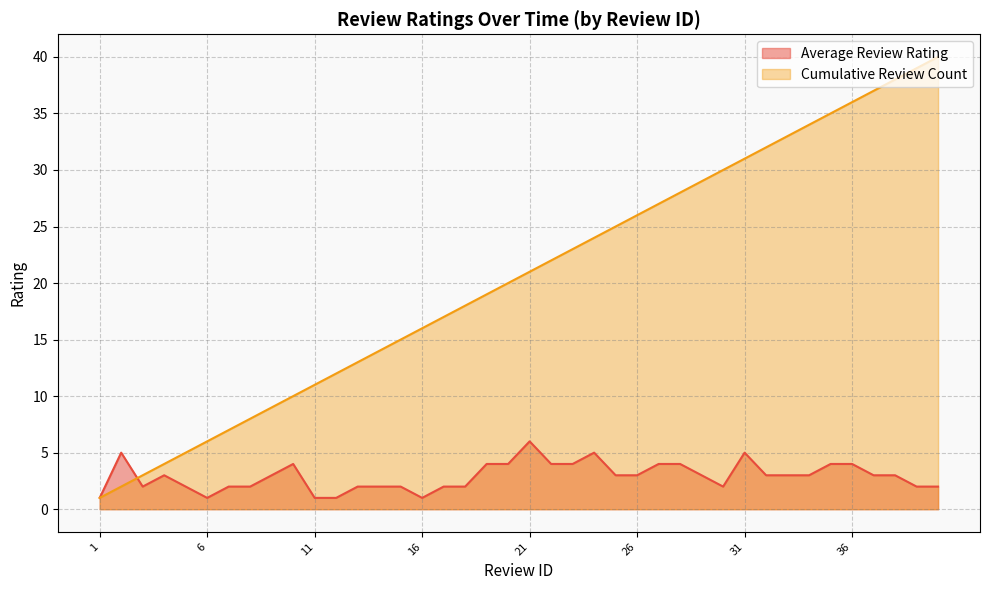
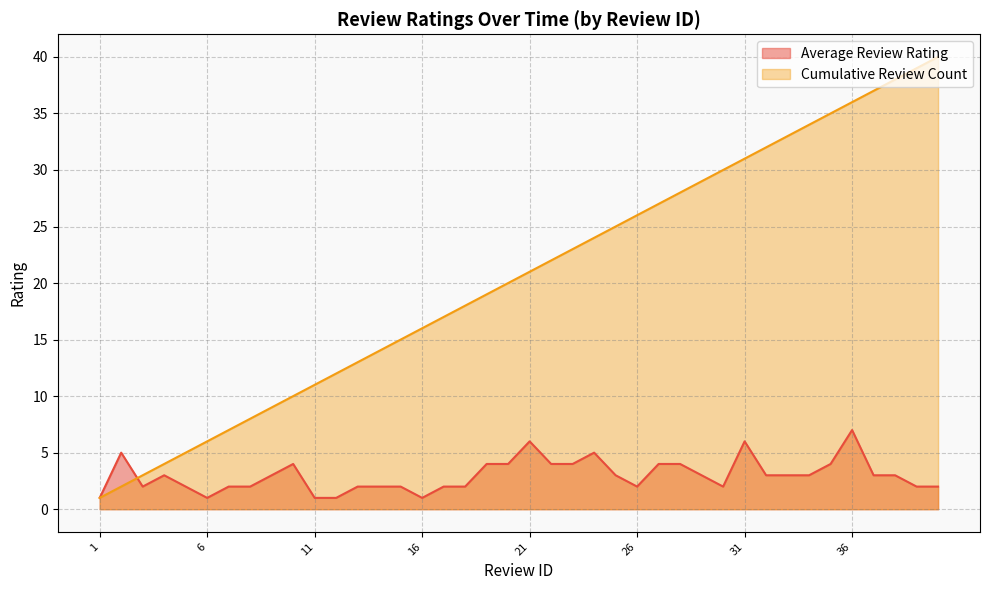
Average Review Rating, 26: 3 -> 2
Average Review Rating, 31: 5 -> 6
Average Review Rating, 36: 4 -> 7
